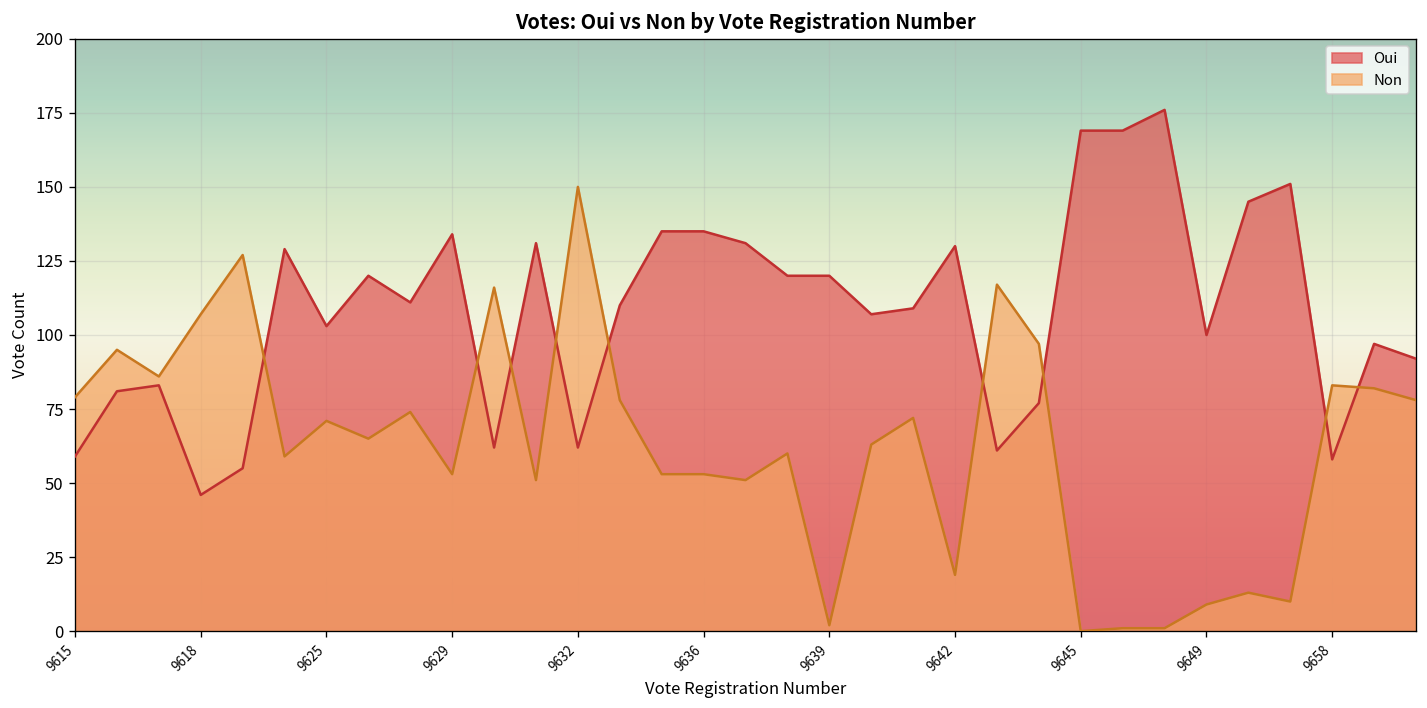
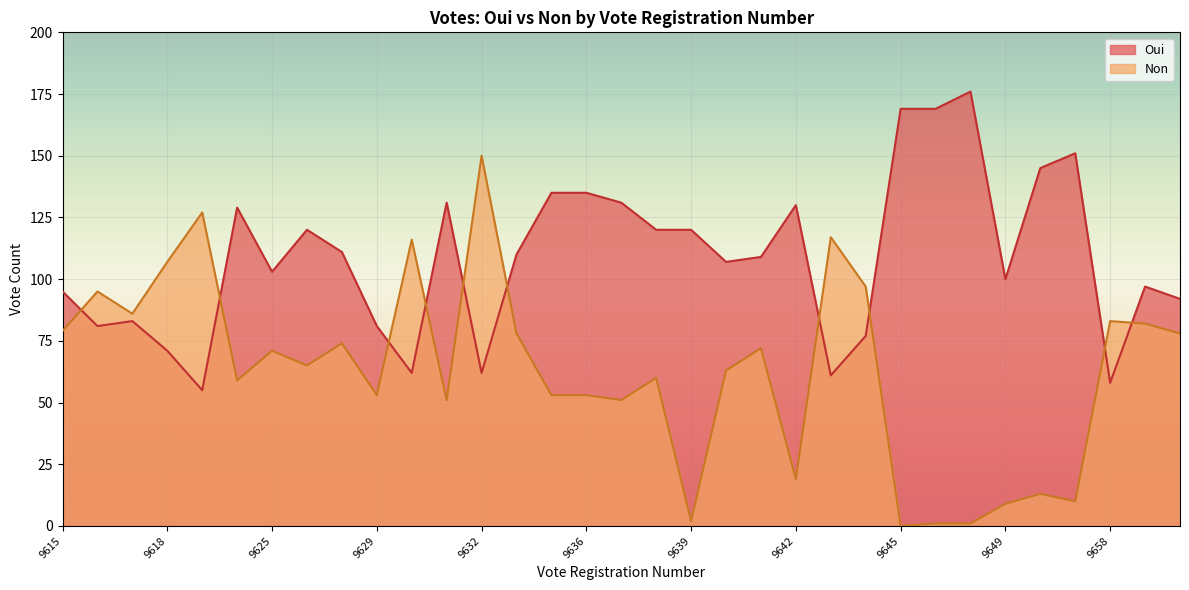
Oui, 9615: 59 -> 95
Oui, 9618: 46 -> 71
Oui, 9629: 134 -> 81
